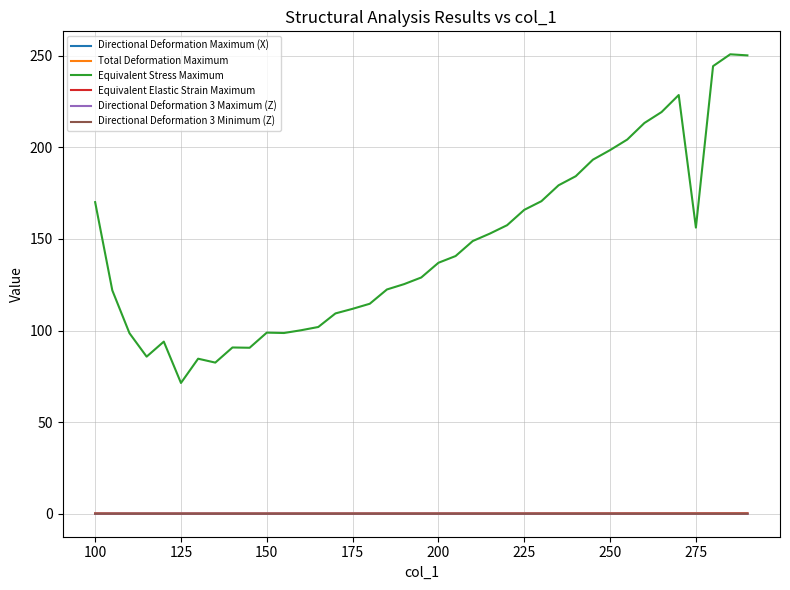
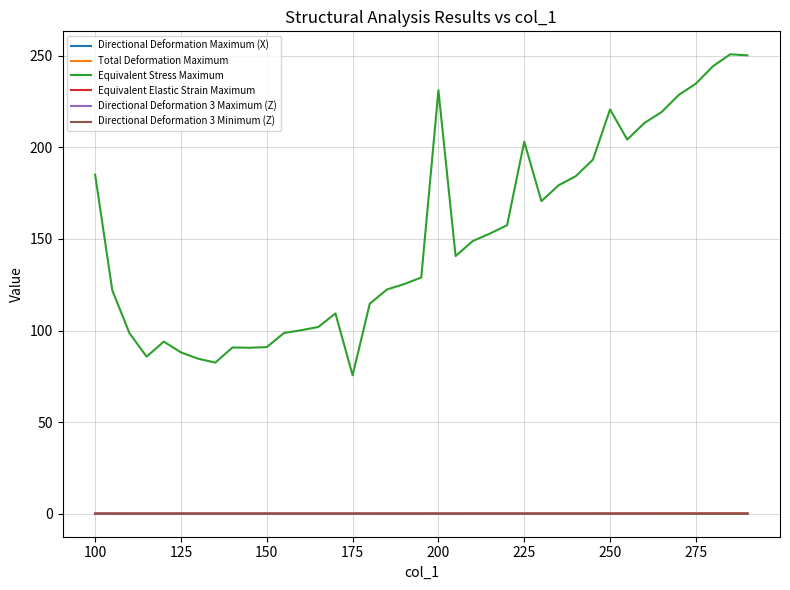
Equivalent Stress Maximum, 100: 170 -> 185
Equivalent Stress Maximum, 125: 71 -> 88
Equivalent Stress Maximum, 150: 99 -> 91
Equivalent Stress Maximum, 175: 112 -> 76
Equivalent Stress Maximum, 200: 137 -> 231
Equivalent Stress Maximum, 225: 166 -> 203
Equivalent Stress Maximum, 250: 198 -> 221
Equivalent Stress Maximum, 275: 156 -> 235
